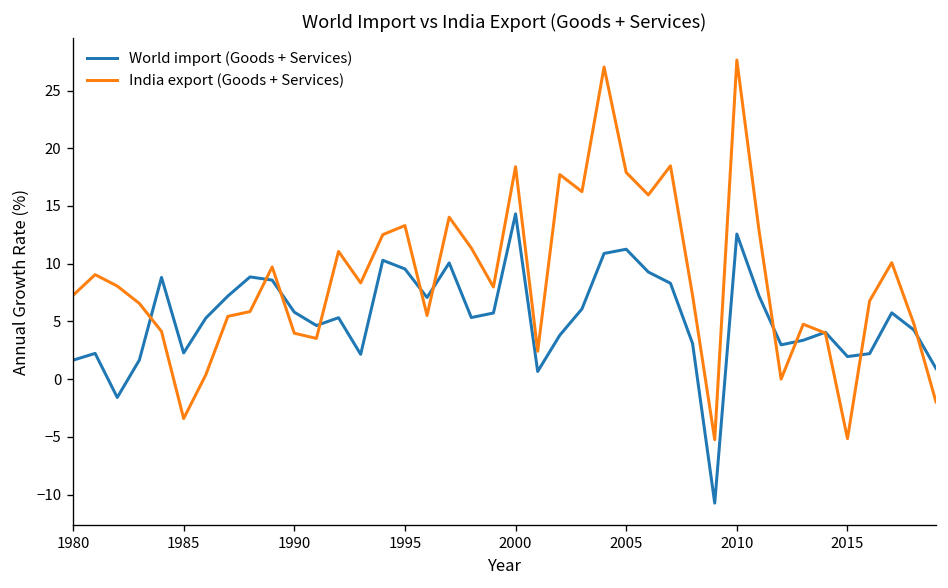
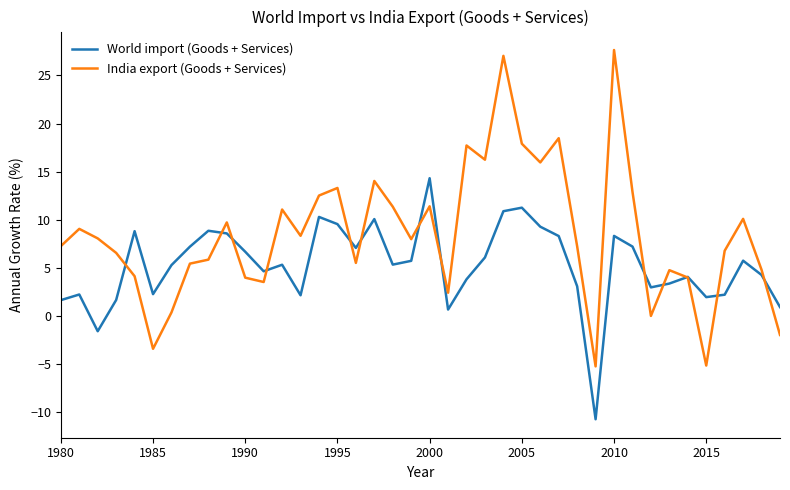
World import (Goods + Services), 1990: 6 -> 7
India export (Goods + Services), 2000: 18 -> 11
World import (Goods + Services), 2010: 13 -> 8
